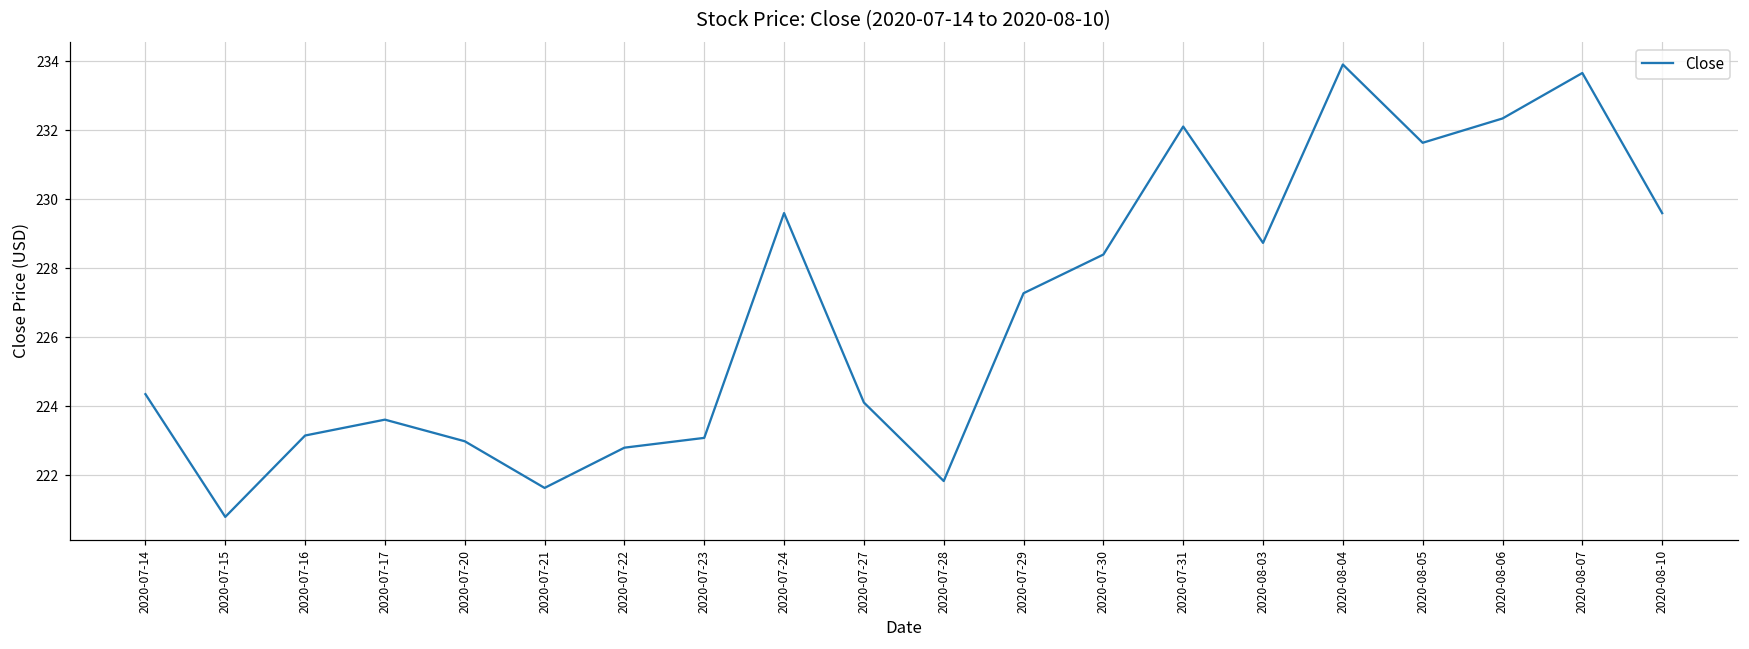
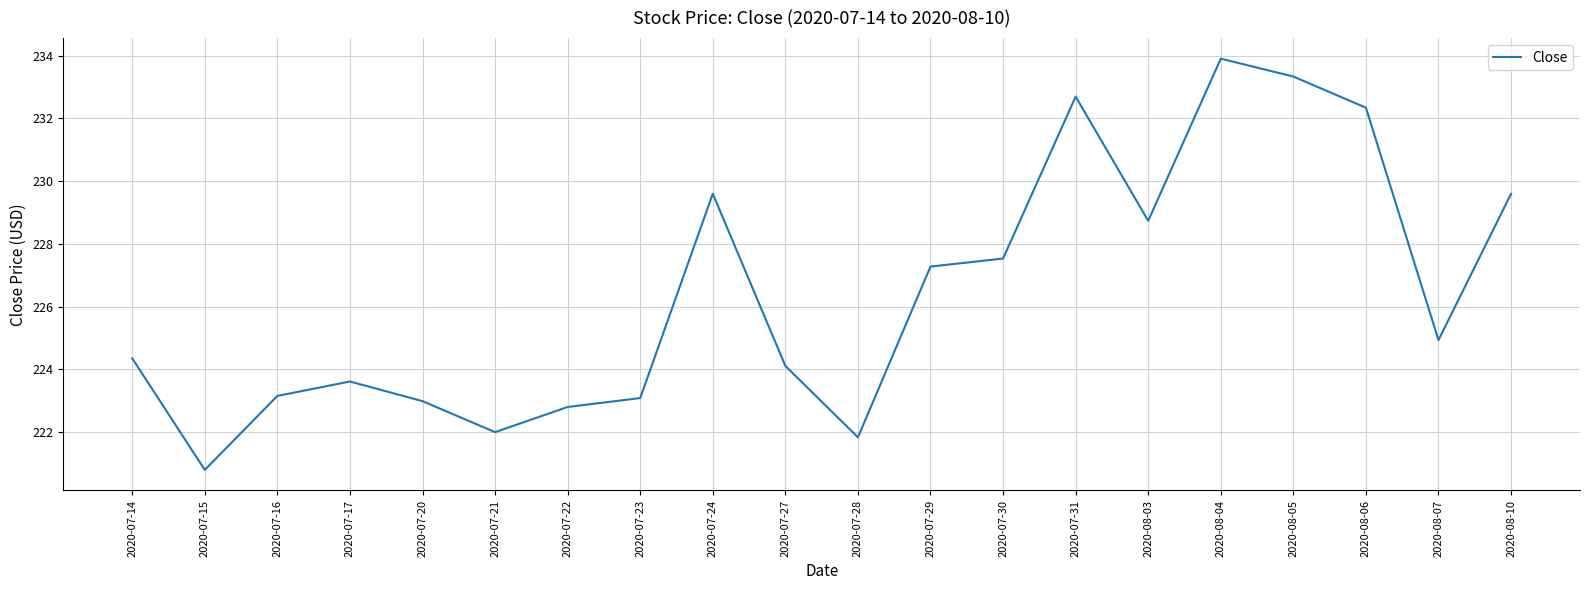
2020-07-21: 221.6 -> 222.0
2020-07-30: 228.4 -> 227.5
2020-07-31: 232.1 -> 232.7
2020-08-05: 231.6 -> 233.3
2020-08-07: 233.7 -> 224.9
